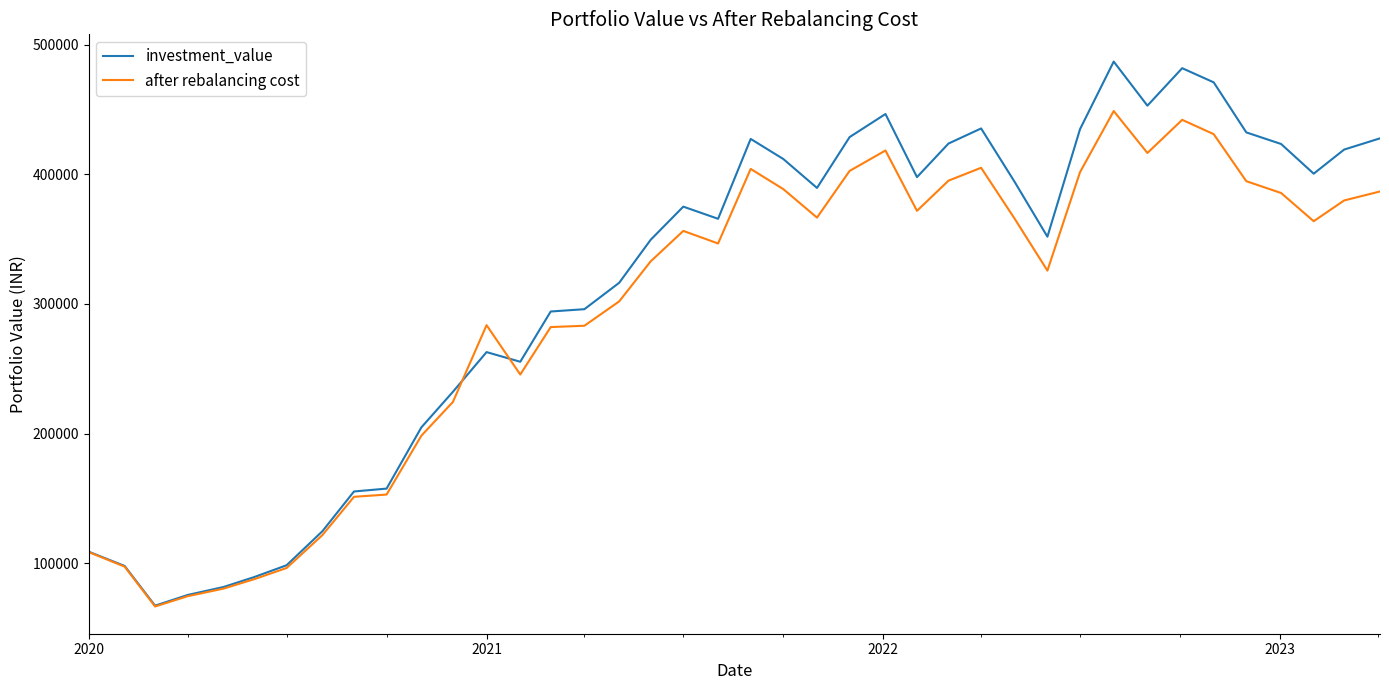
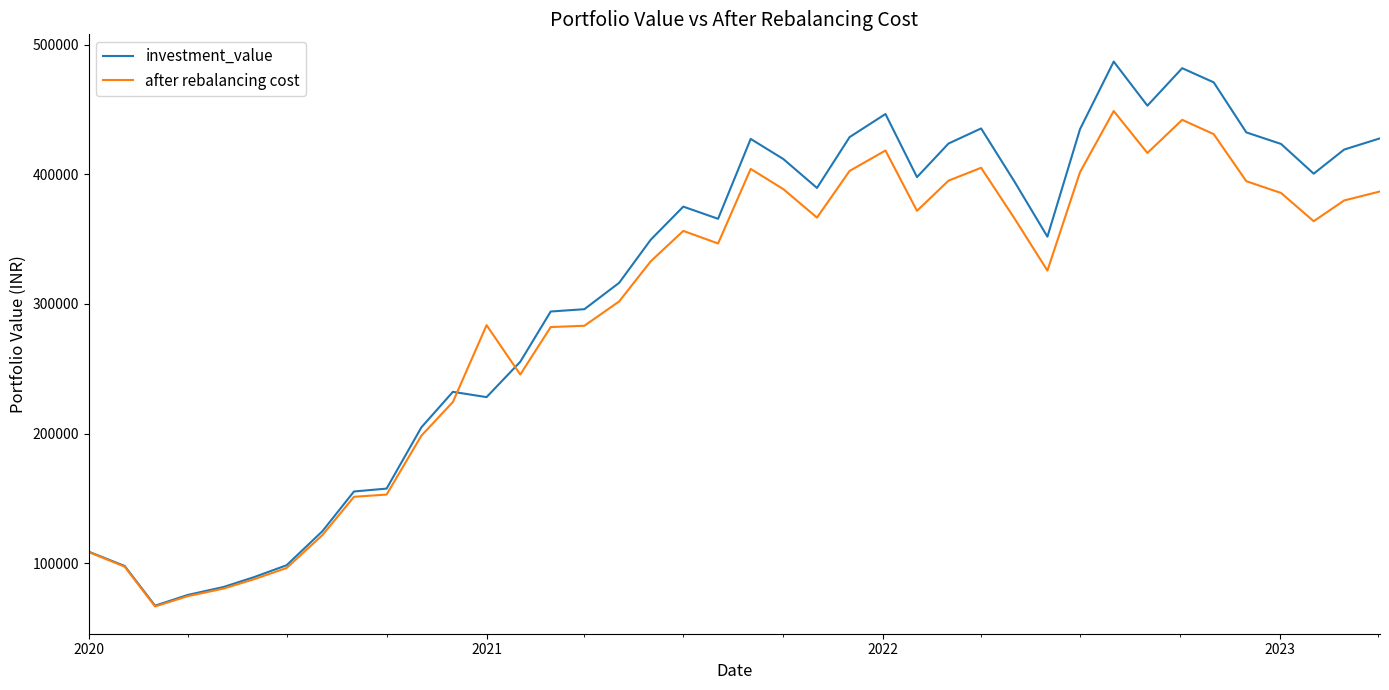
investment_value, 2021: 263000 -> 228000
